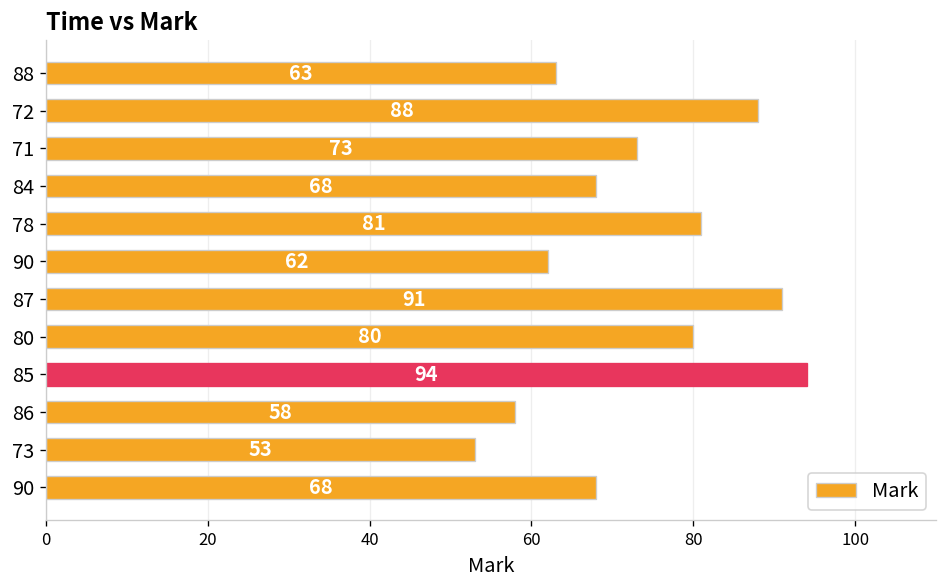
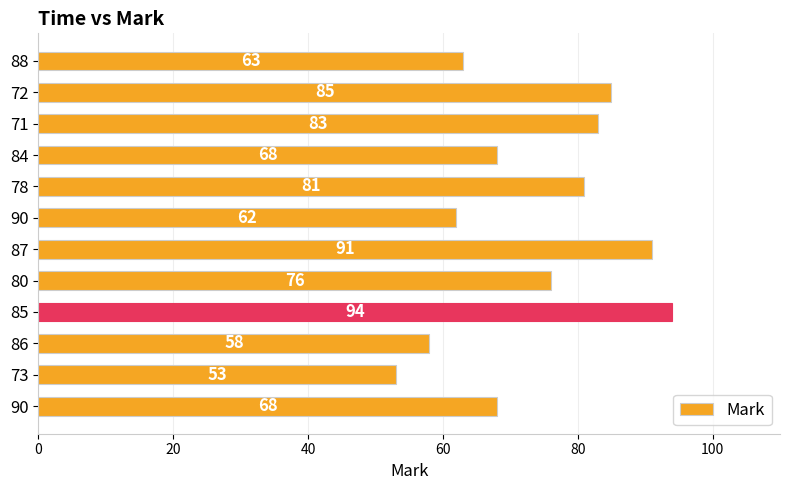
72: 88 -> 85
71: 73 -> 83
80: 80 -> 76
